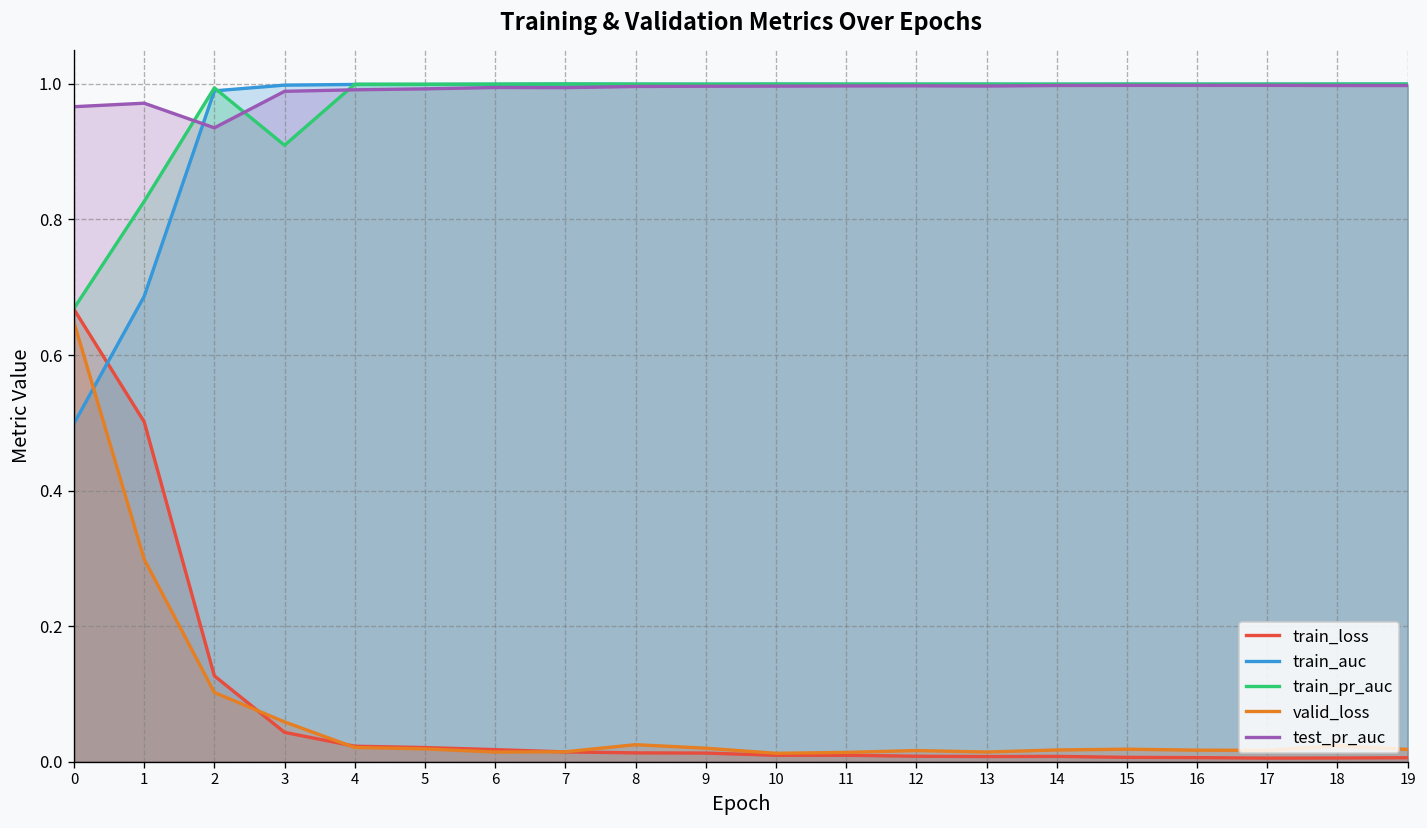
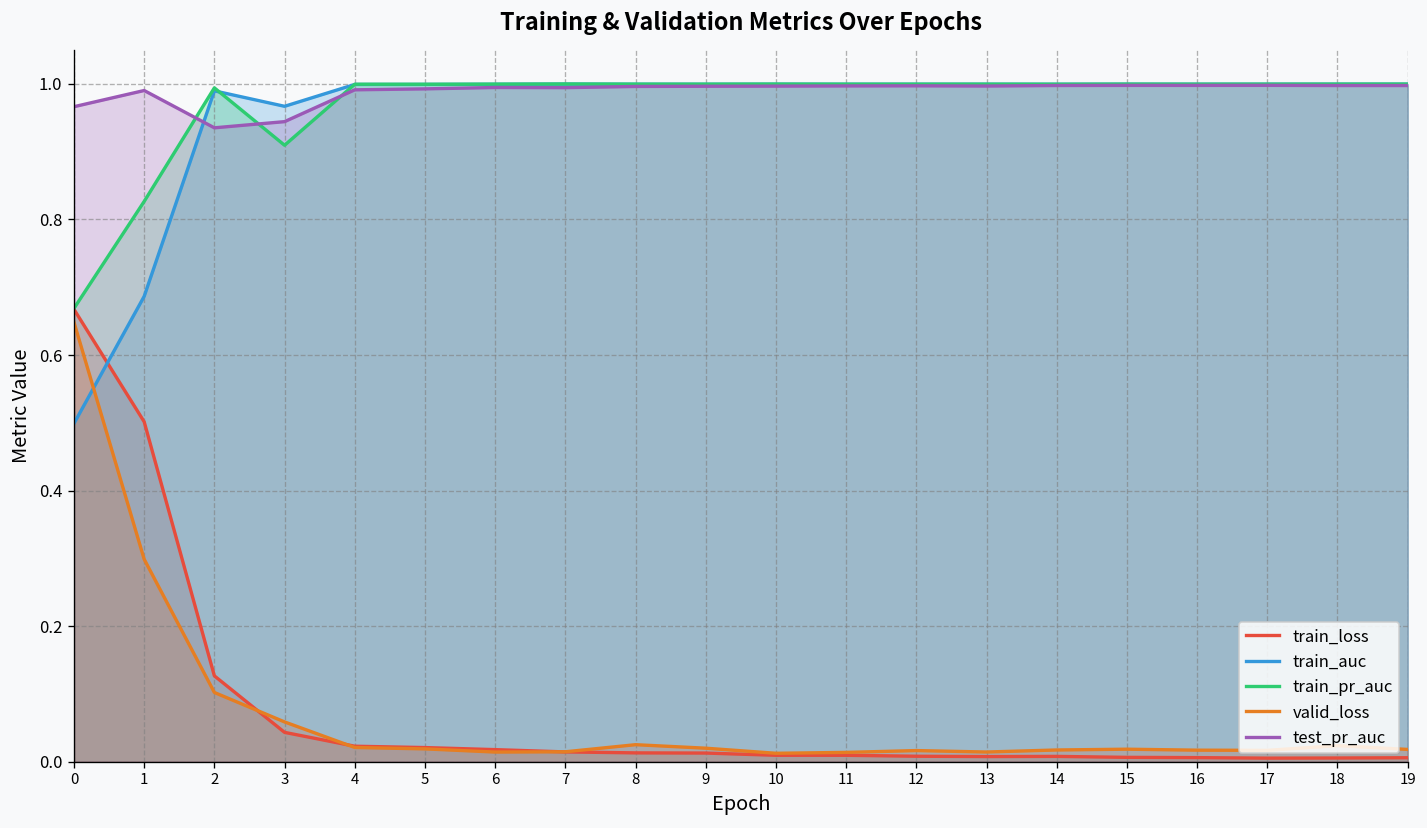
test_pr_auc, 1: 0.97 -> 0.99
train_auc, 3: 1.00 -> 0.97
test_pr_auc, 3: 0.99 -> 0.94
